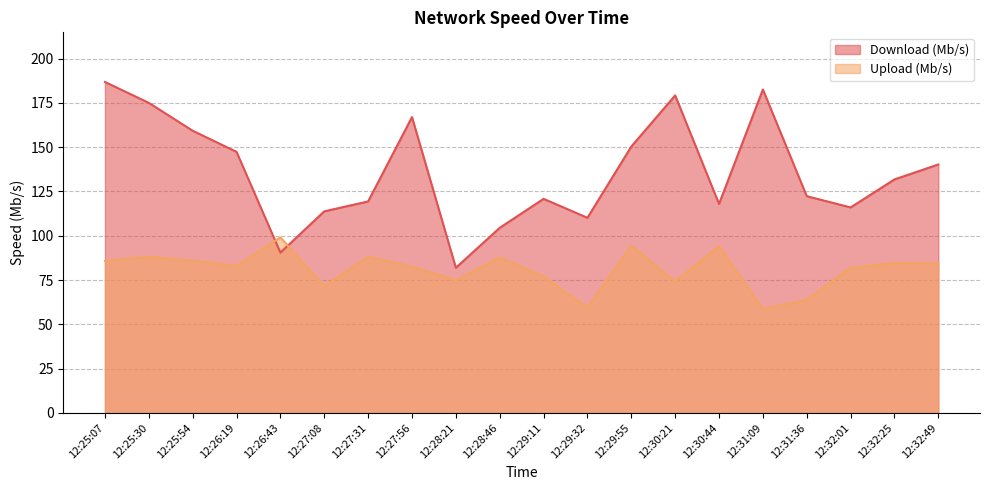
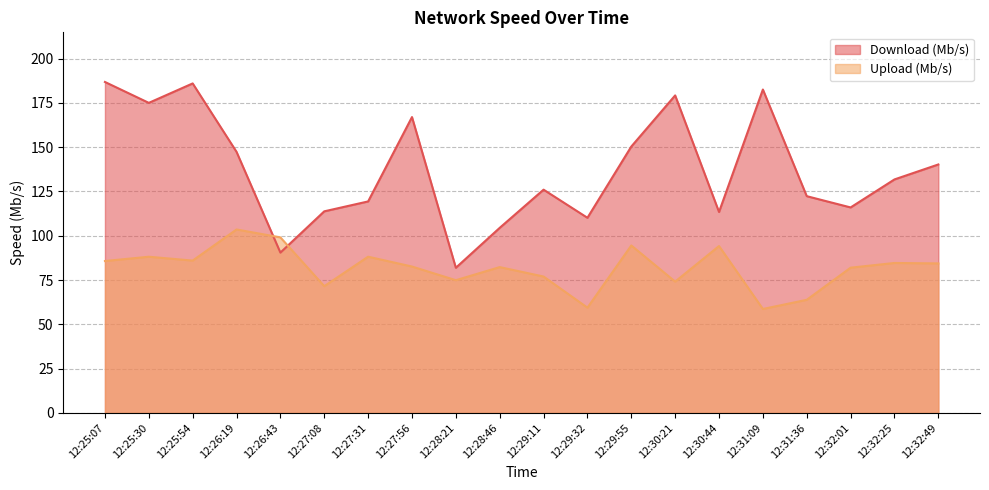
Download (Mb/s), 12:25:54: 159 -> 186
Upload (Mb/s), 12:26:19: 83 -> 104
Upload (Mb/s), 12:28:46: 88 -> 82
Download (Mb/s), 12:29:11: 121 -> 126
Download (Mb/s), 12:30:44: 118 -> 113
